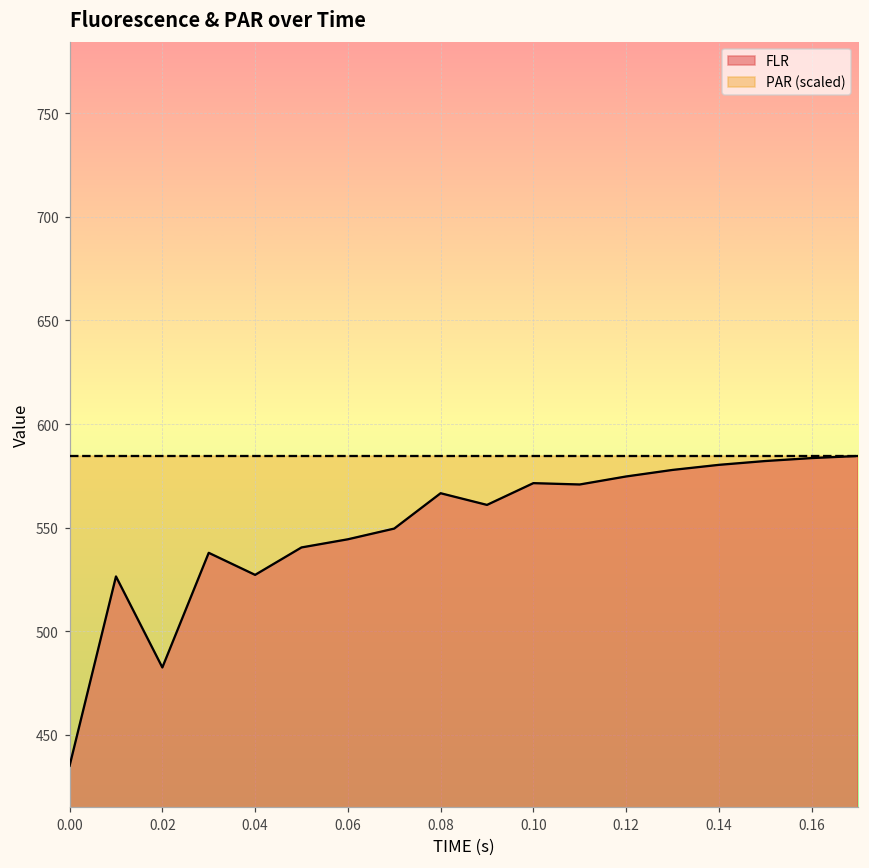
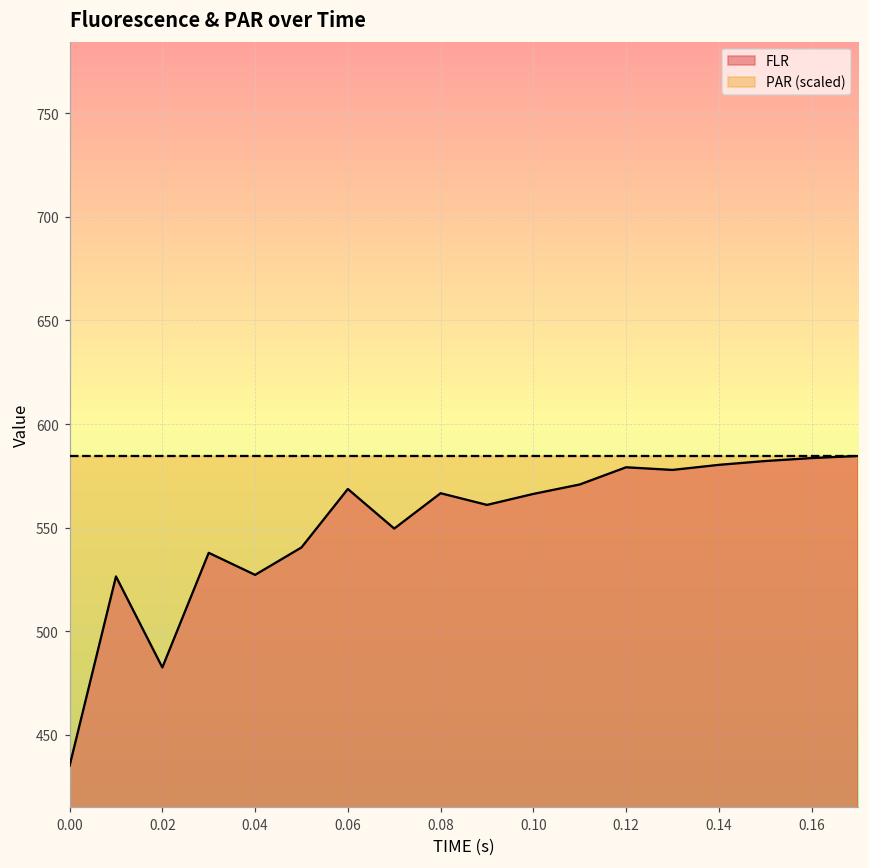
FLR, 0.06: 544 -> 569
FLR, 0.10: 571 -> 566
FLR, 0.12: 575 -> 579
